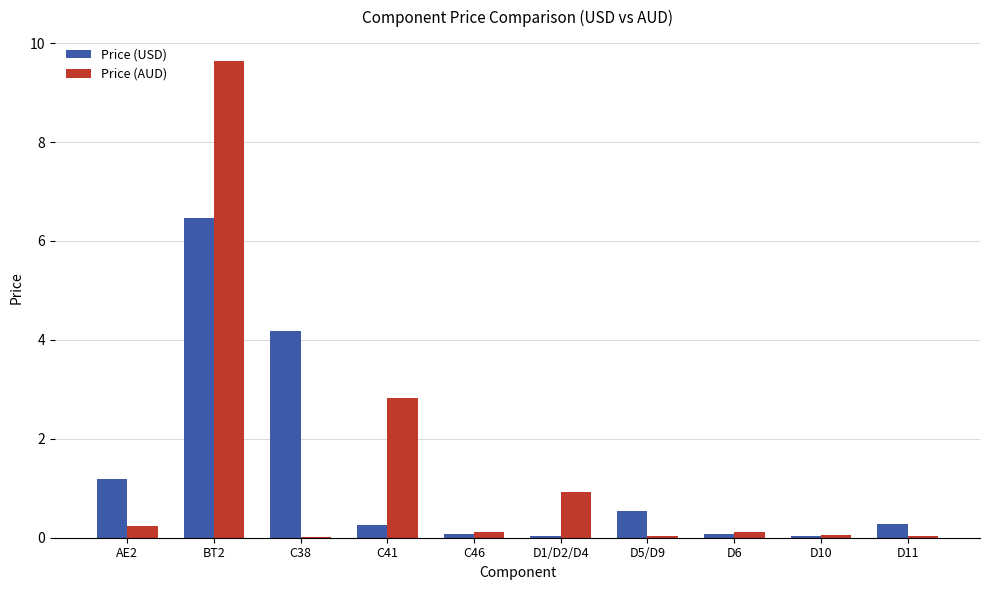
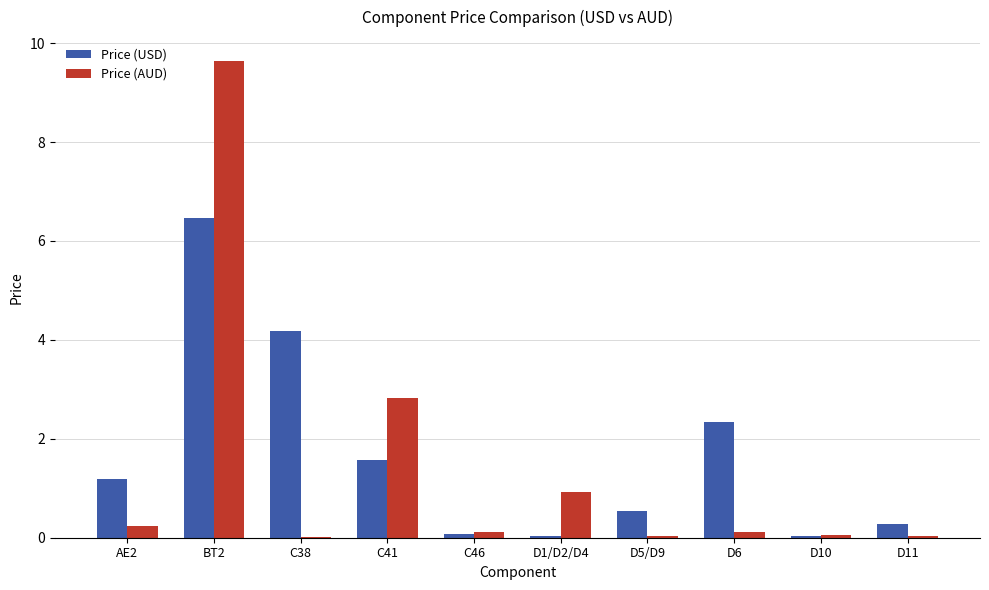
Price (USD), C41: 0.3 -> 1.6
Price (USD), D6: 0.1 -> 2.3
